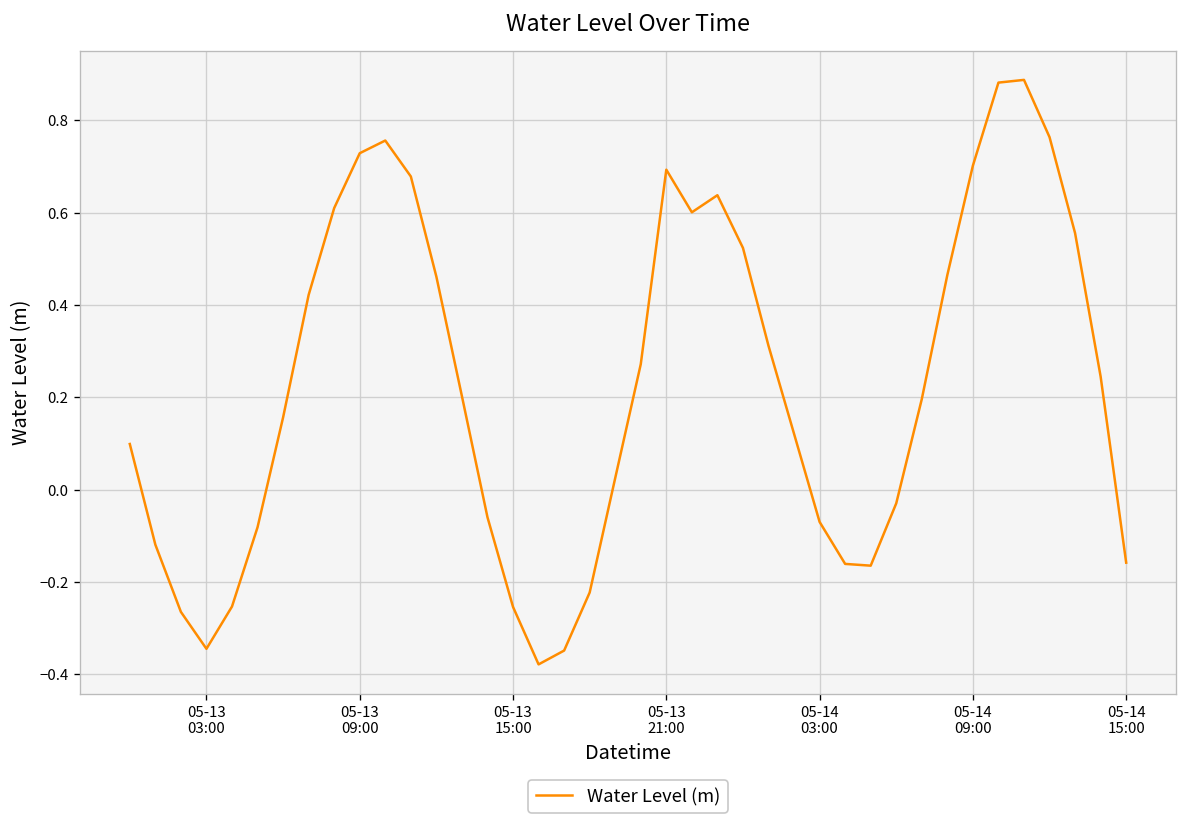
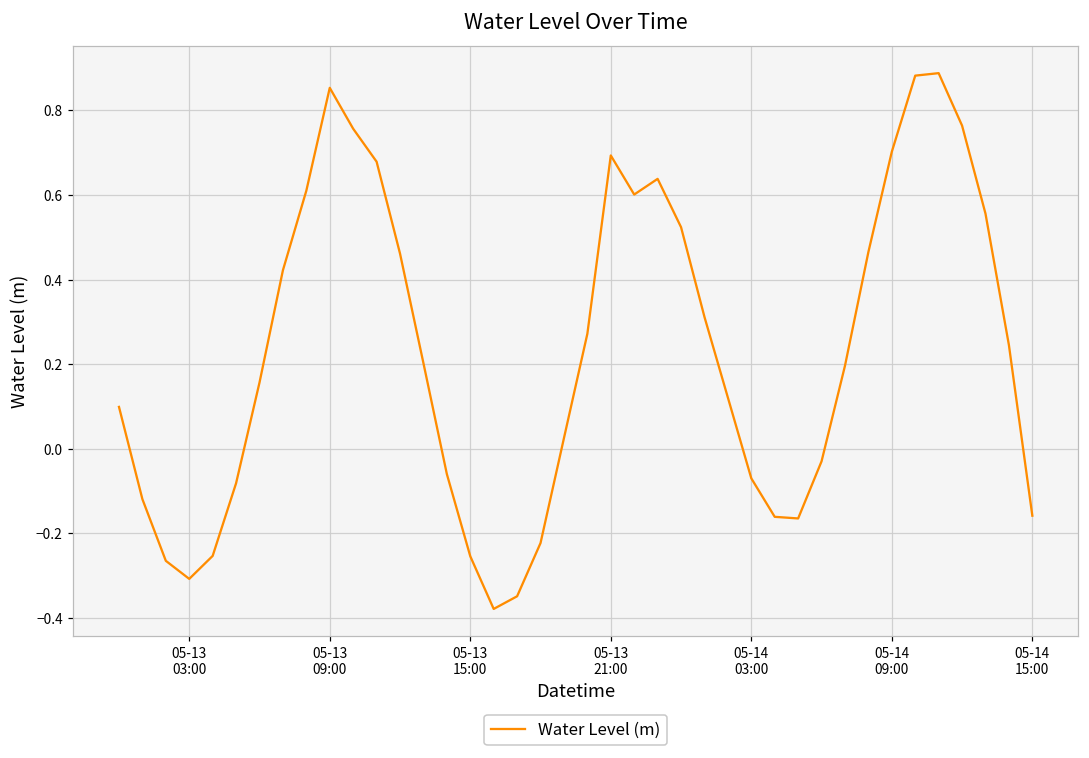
05-13 03:00: -0.34 -> -0.31
05-13 09:00: 0.73 -> 0.85
